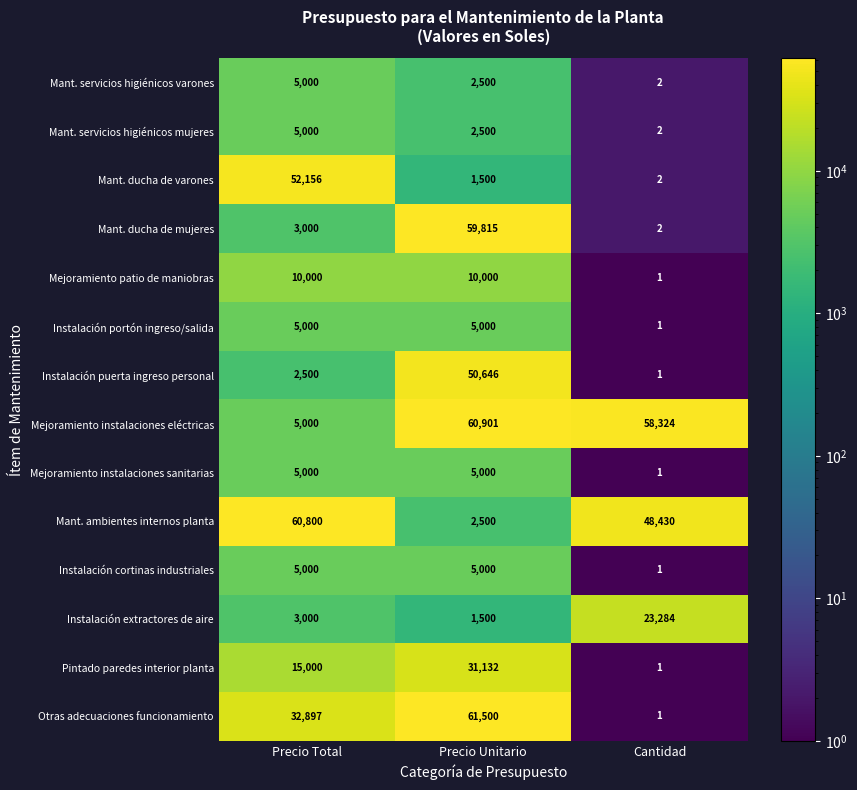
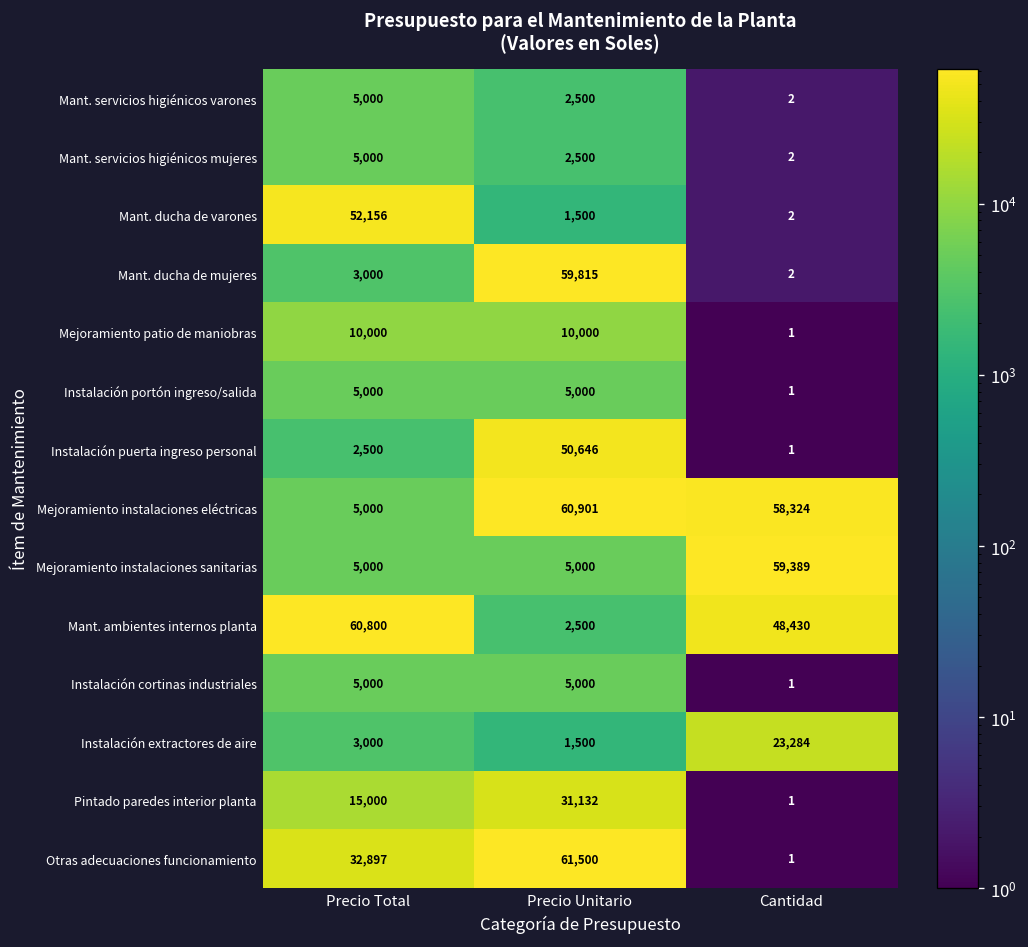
Mejoramiento instalaciones sanitarias, Cantidad: 1 -> 59,389
